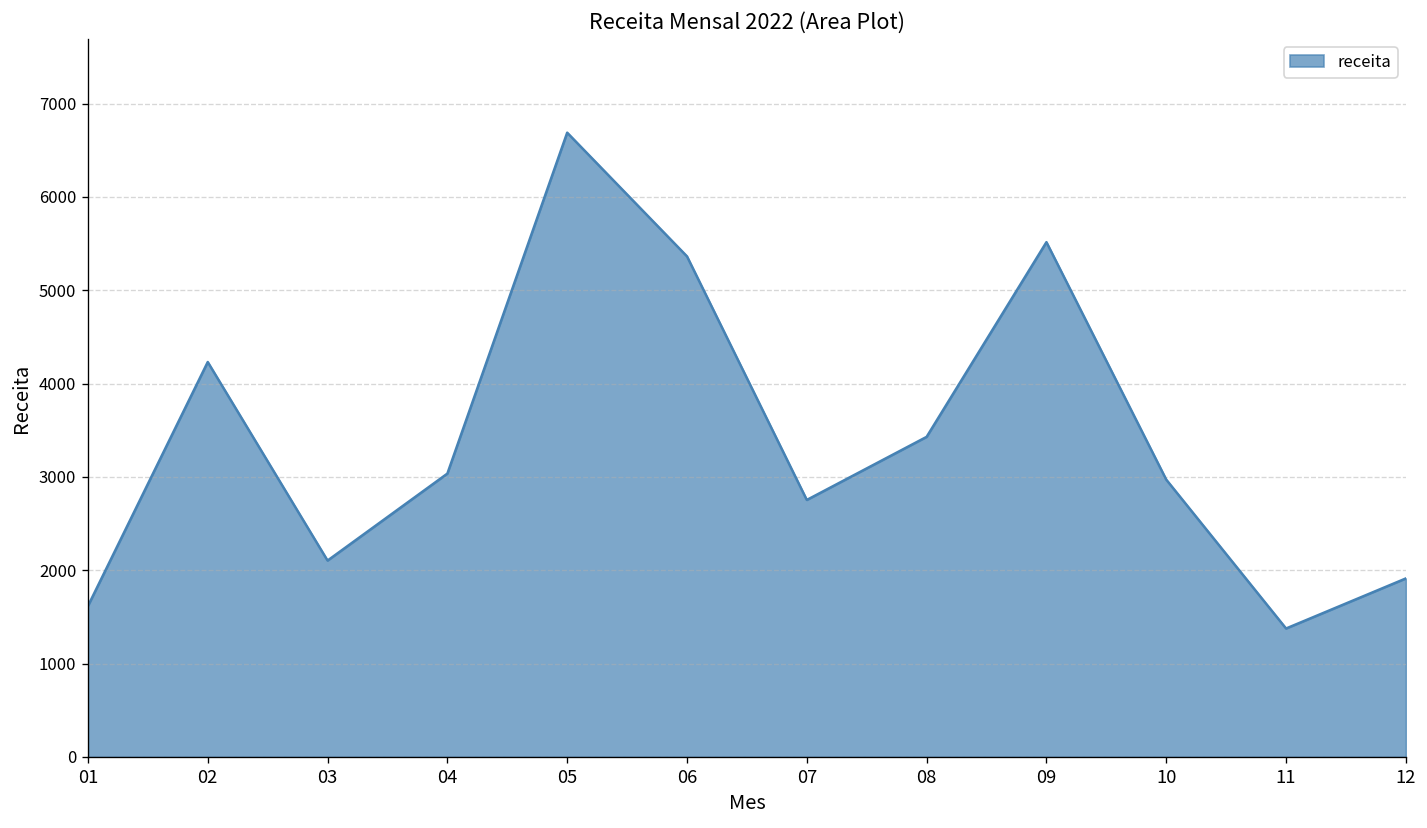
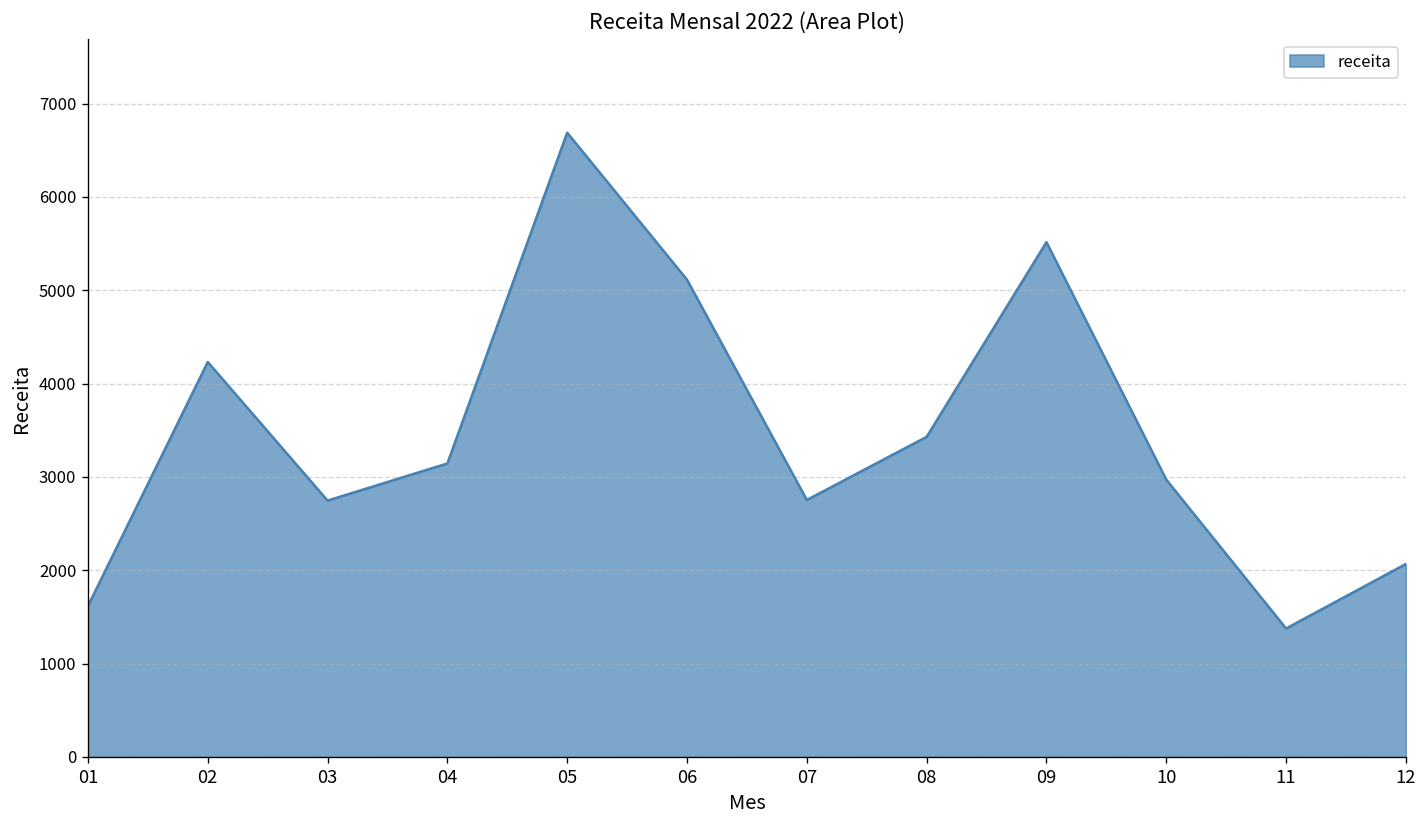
03: 2100 -> 2700
04: 3000 -> 3100
06: 5400 -> 5100
12: 1900 -> 2100
